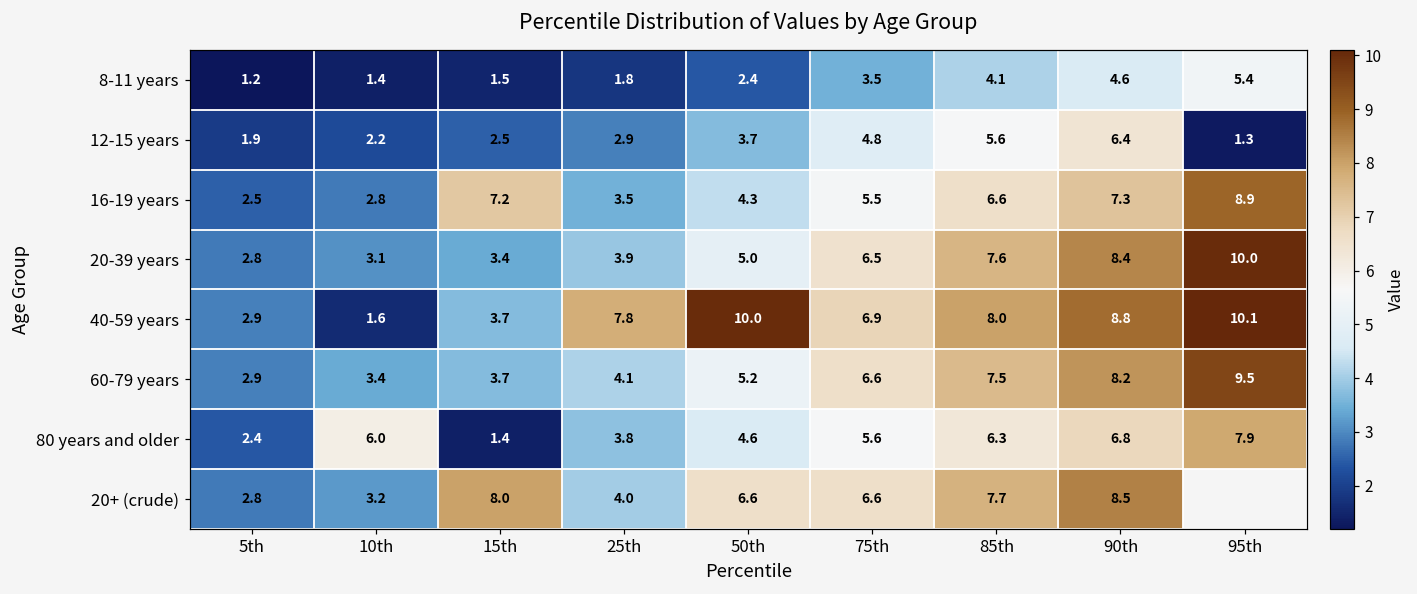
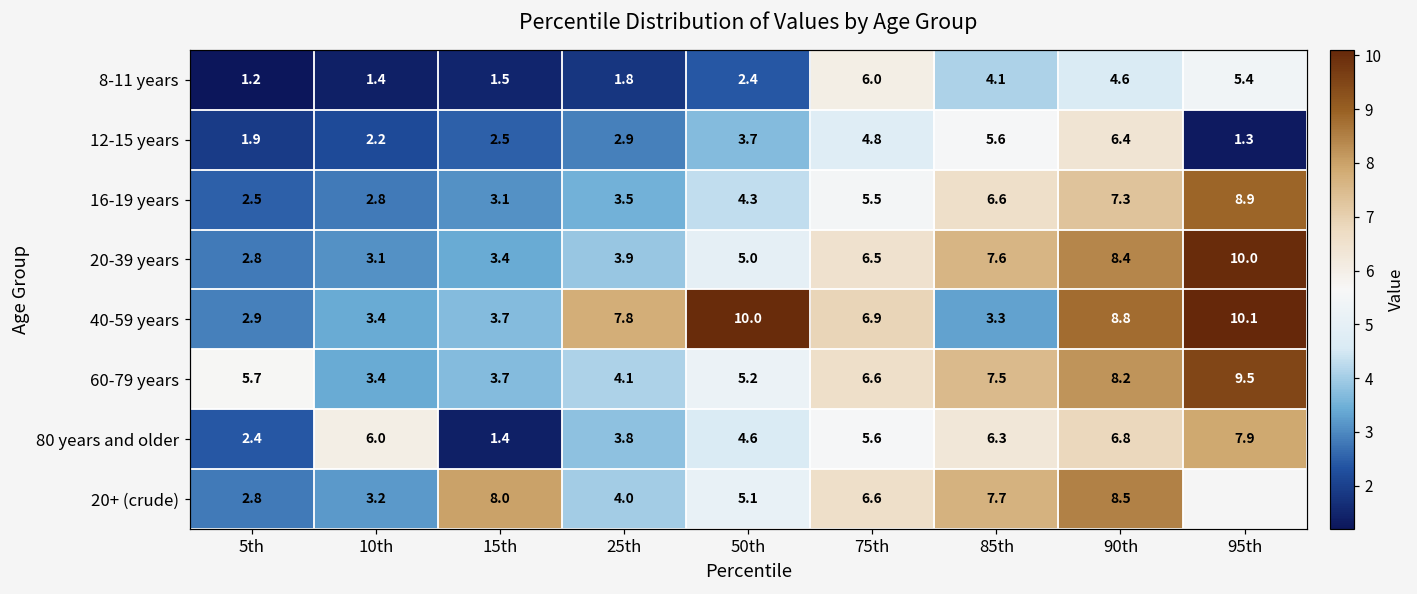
8-11 years, 75th: 3.5 -> 6.0
16-19 years, 15th: 7.2 -> 3.1
40-59 years, 10th: 1.6 -> 3.4
40-59 years, 85th: 8.0 -> 3.3
60-79 years, 5th: 2.9 -> 5.7
20+ (crude), 50th: 6.6 -> 5.1
